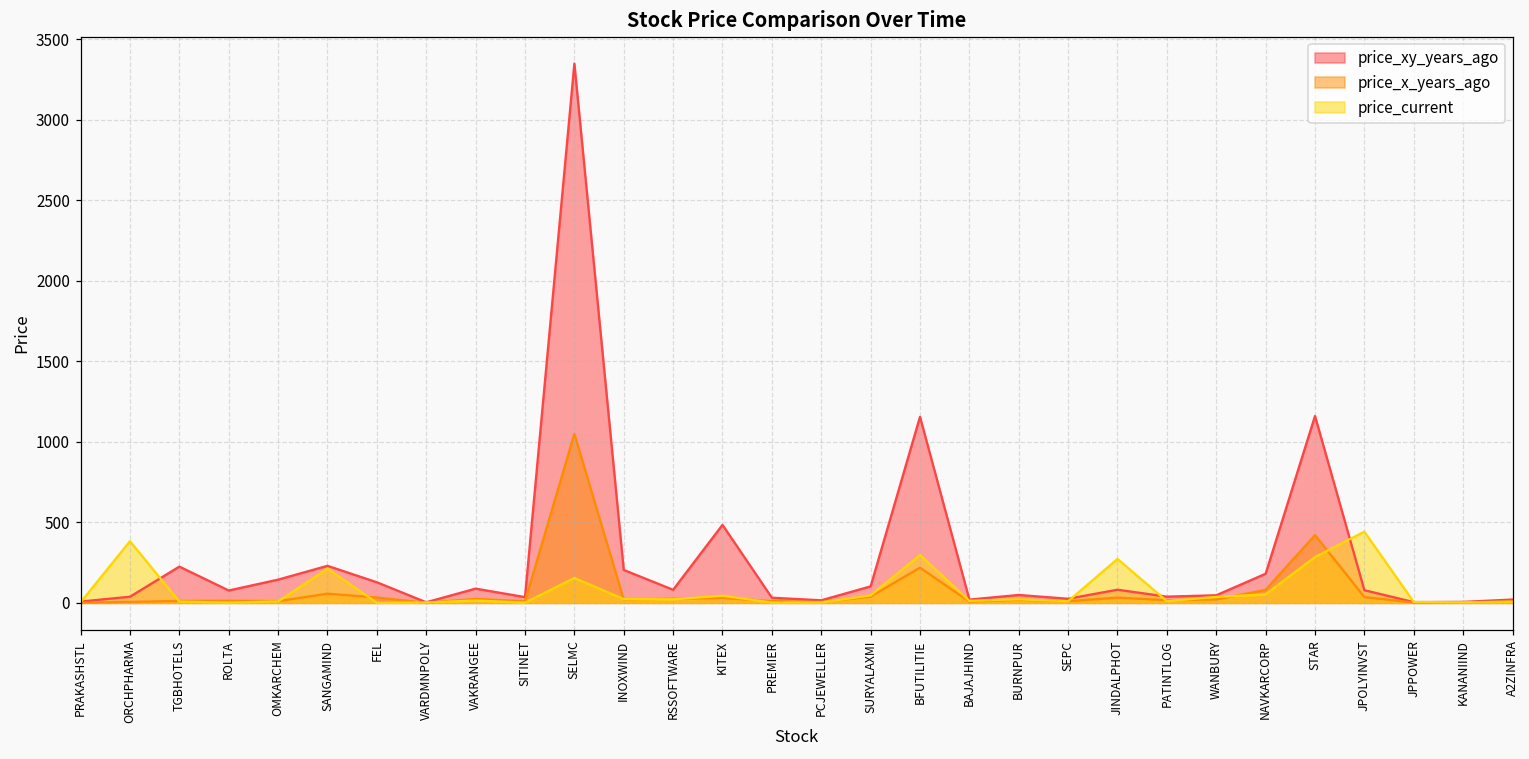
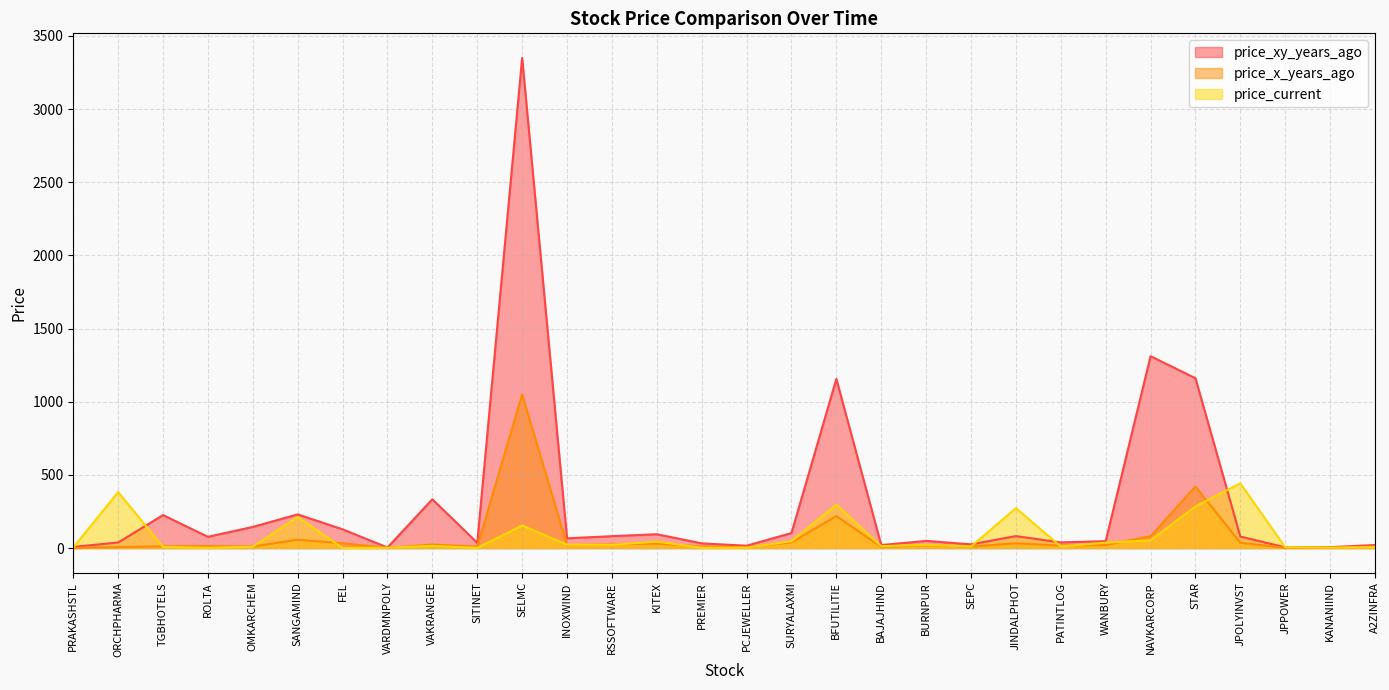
price_xy_years_ago, VAKRANGEE: 90 -> 330
price_xy_years_ago, INOXWIND: 200 -> 70
price_xy_years_ago, KITEX: 480 -> 90
price_xy_years_ago, NAVKARCORP: 180 -> 1310
